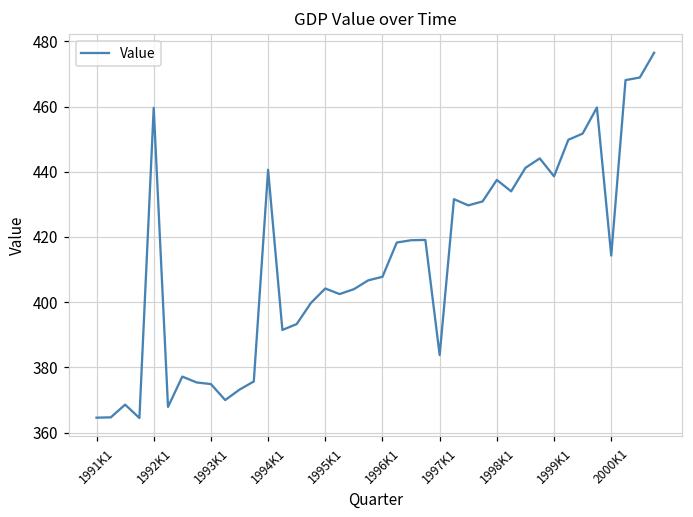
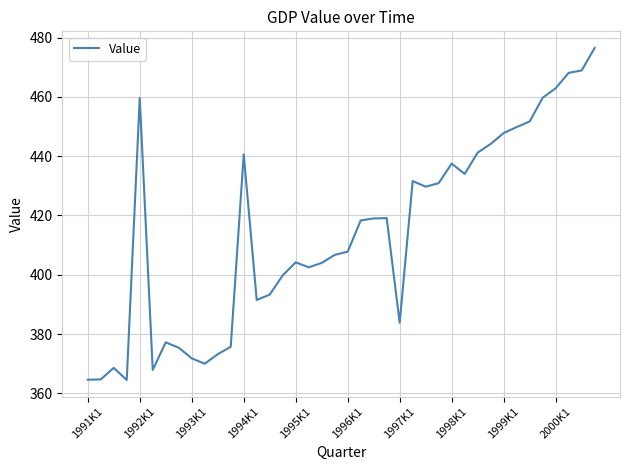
1993K1: 375 -> 372
1999K1: 439 -> 448
2000K1: 414 -> 463
